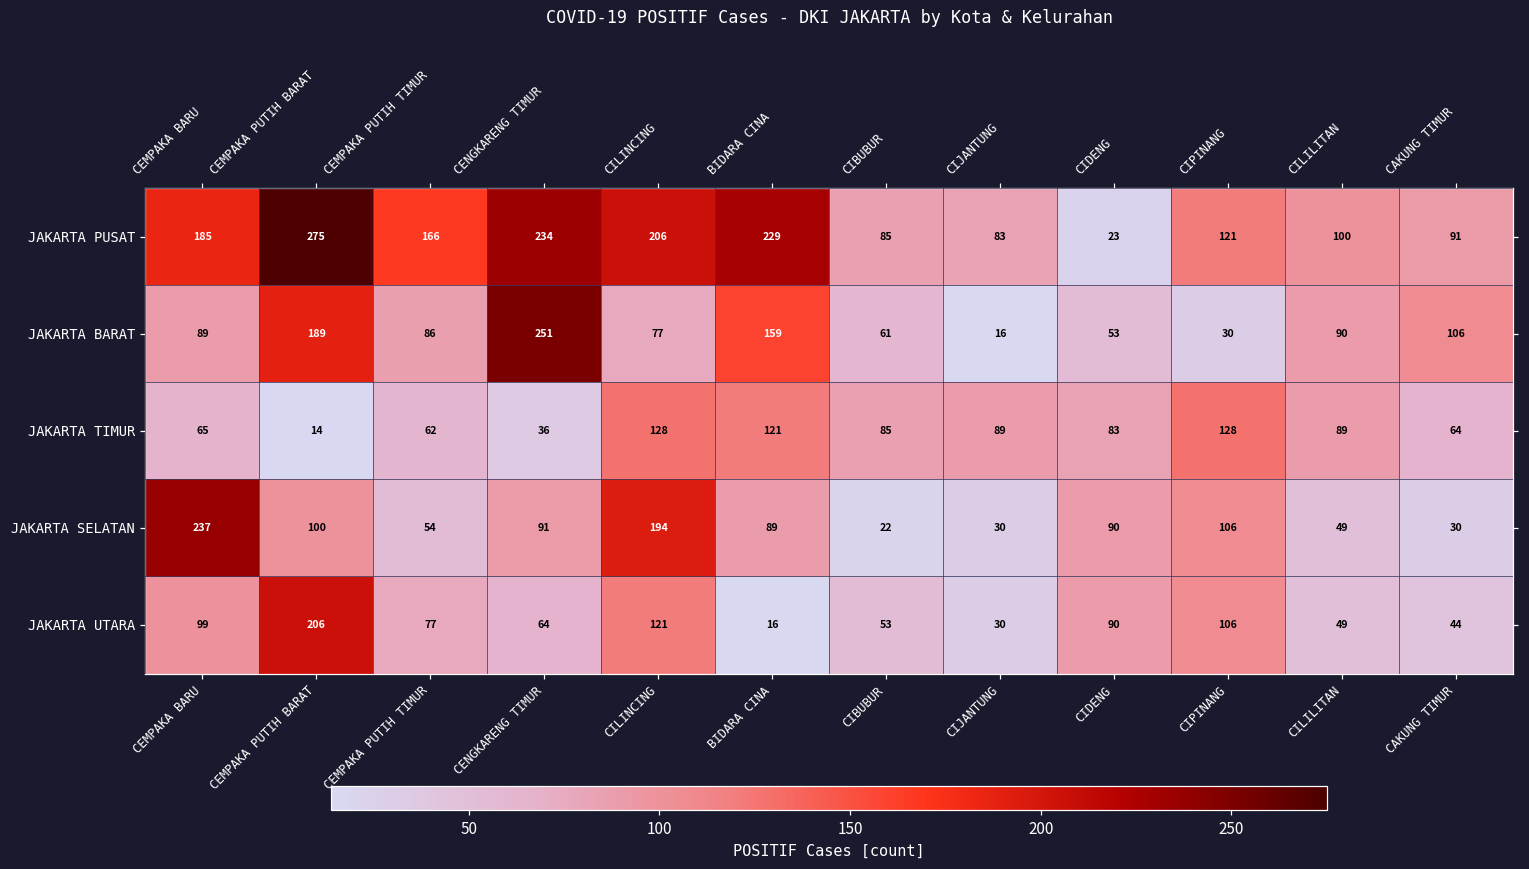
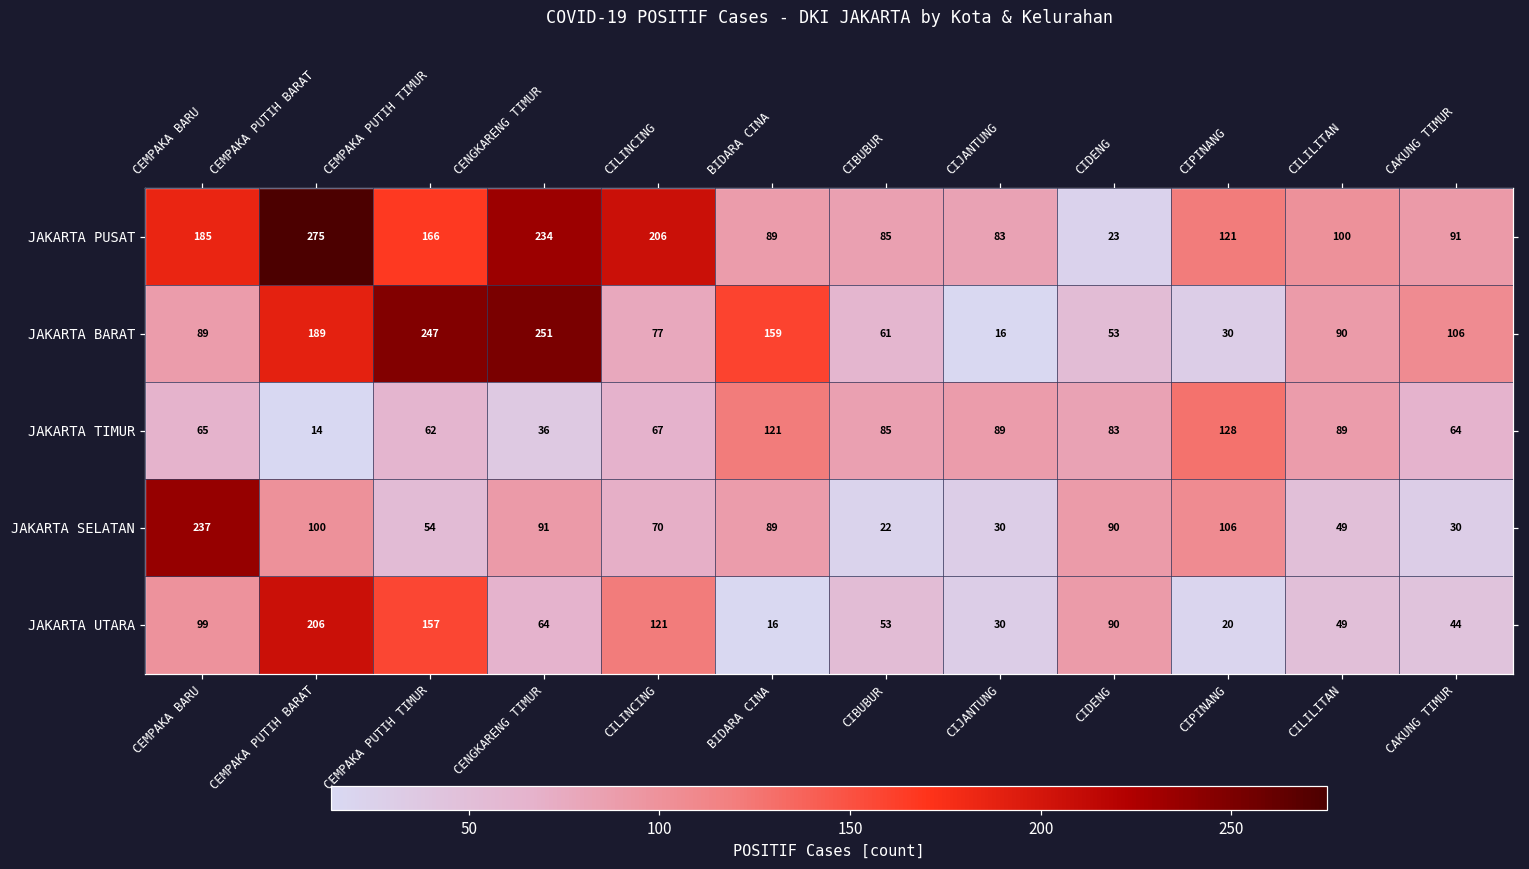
JAKARTA PUSAT, BIDARA CINA: 229 -> 89
JAKARTA BARAT, CEMPAKA PUTIH TIMUR: 86 -> 247
JAKARTA TIMUR, CILINCING: 128 -> 67
JAKARTA SELATAN, CILINCING: 194 -> 70
JAKARTA UTARA, CEMPAKA PUTIH TIMUR: 77 -> 157
JAKARTA UTARA, CIPINANG: 106 -> 20
